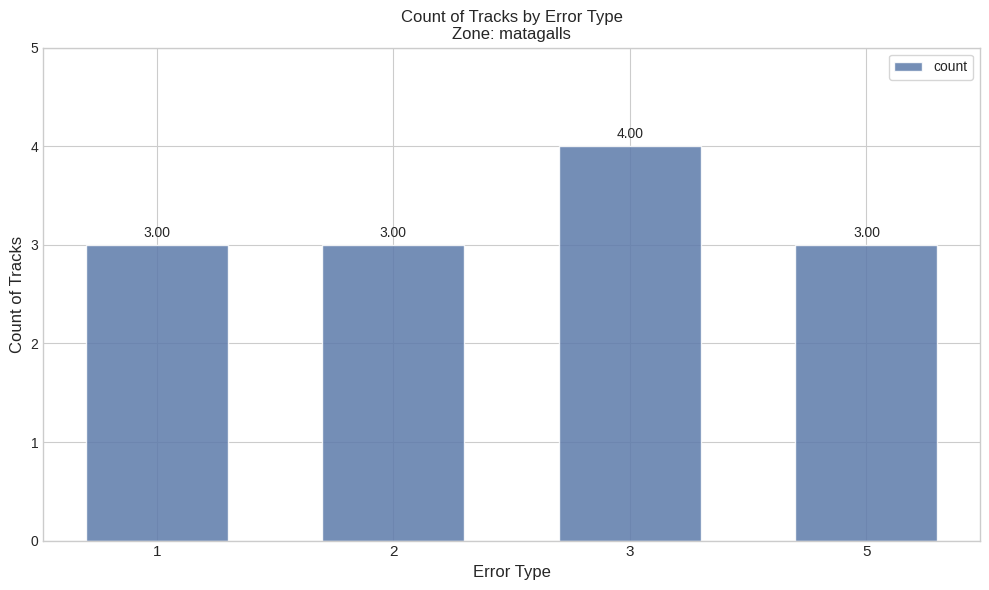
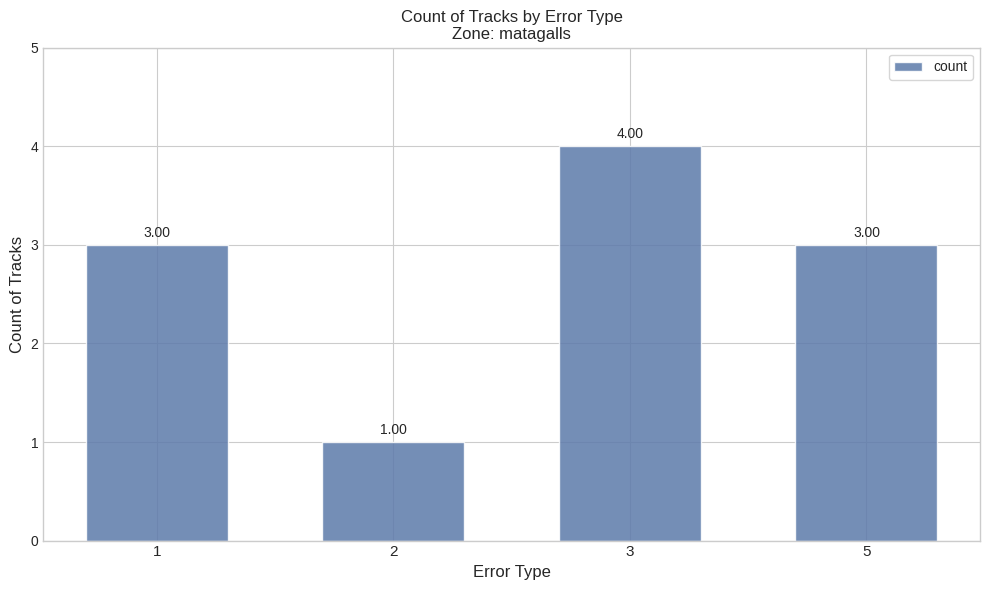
2: 3.00 -> 1.00
